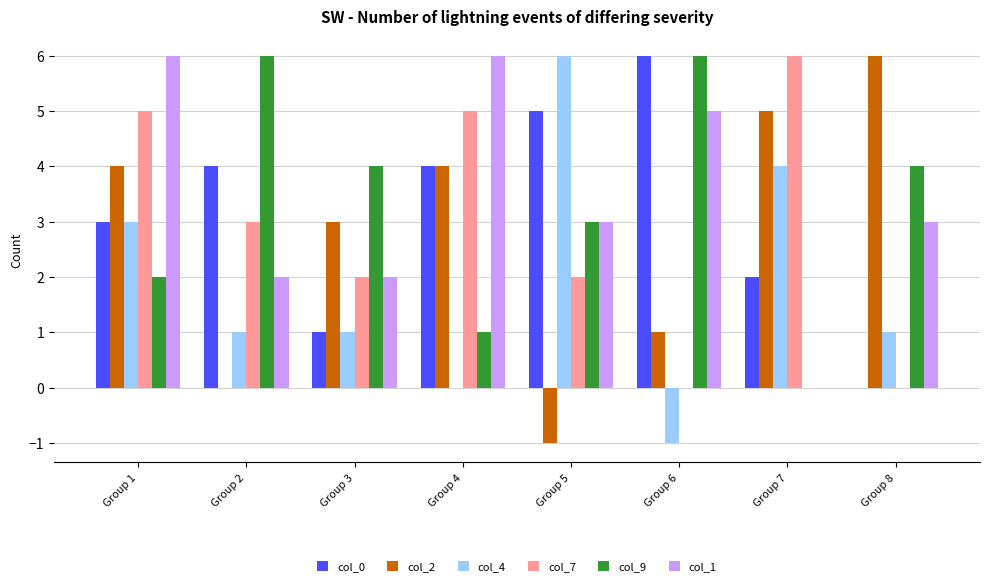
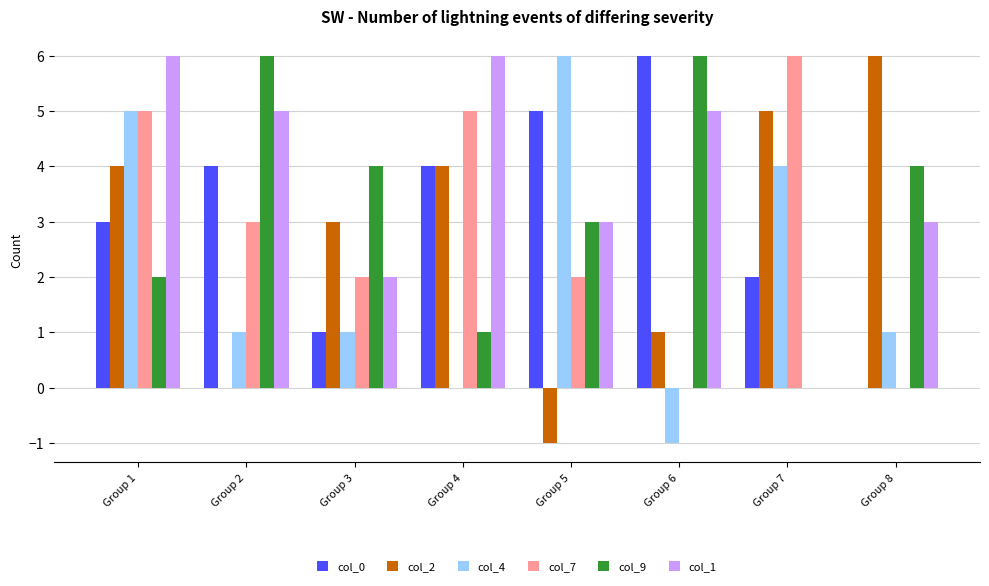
col_4, Group 1: 3 -> 5
col_1, Group 2: 2 -> 5
